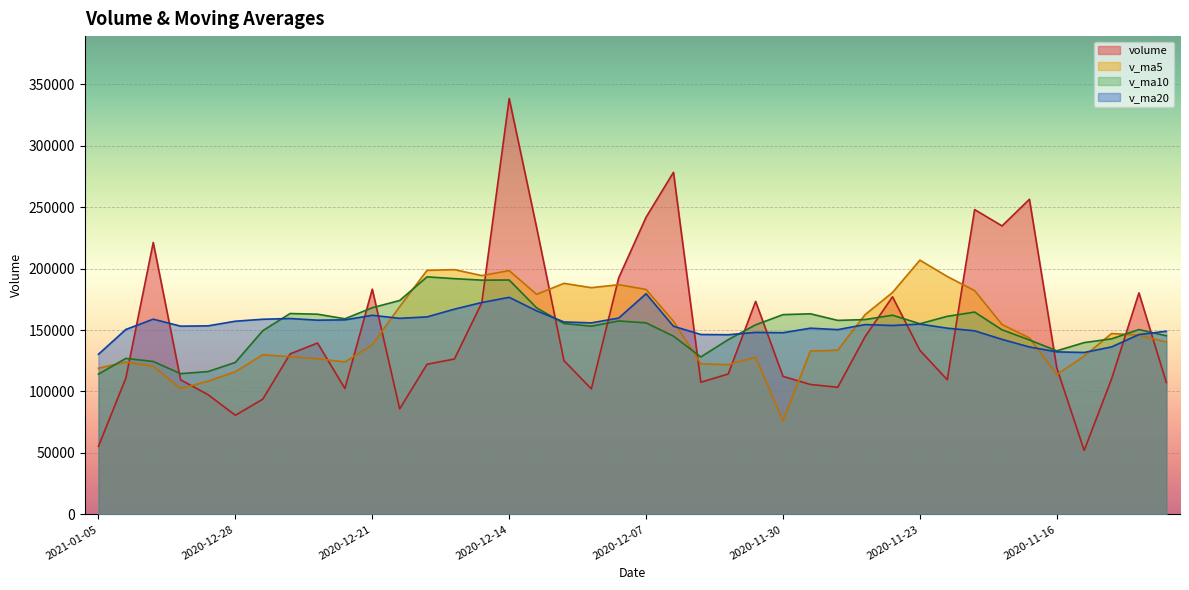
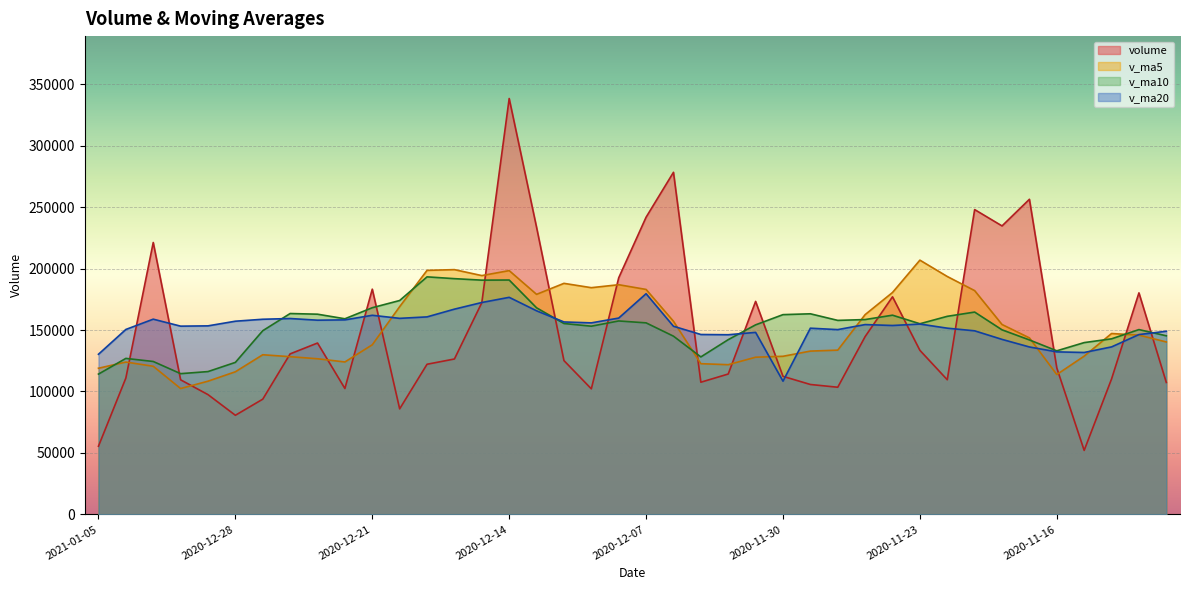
v_ma5, 2020-11-30: 76000 -> 129000
v_ma20, 2020-11-30: 148000 -> 108000
